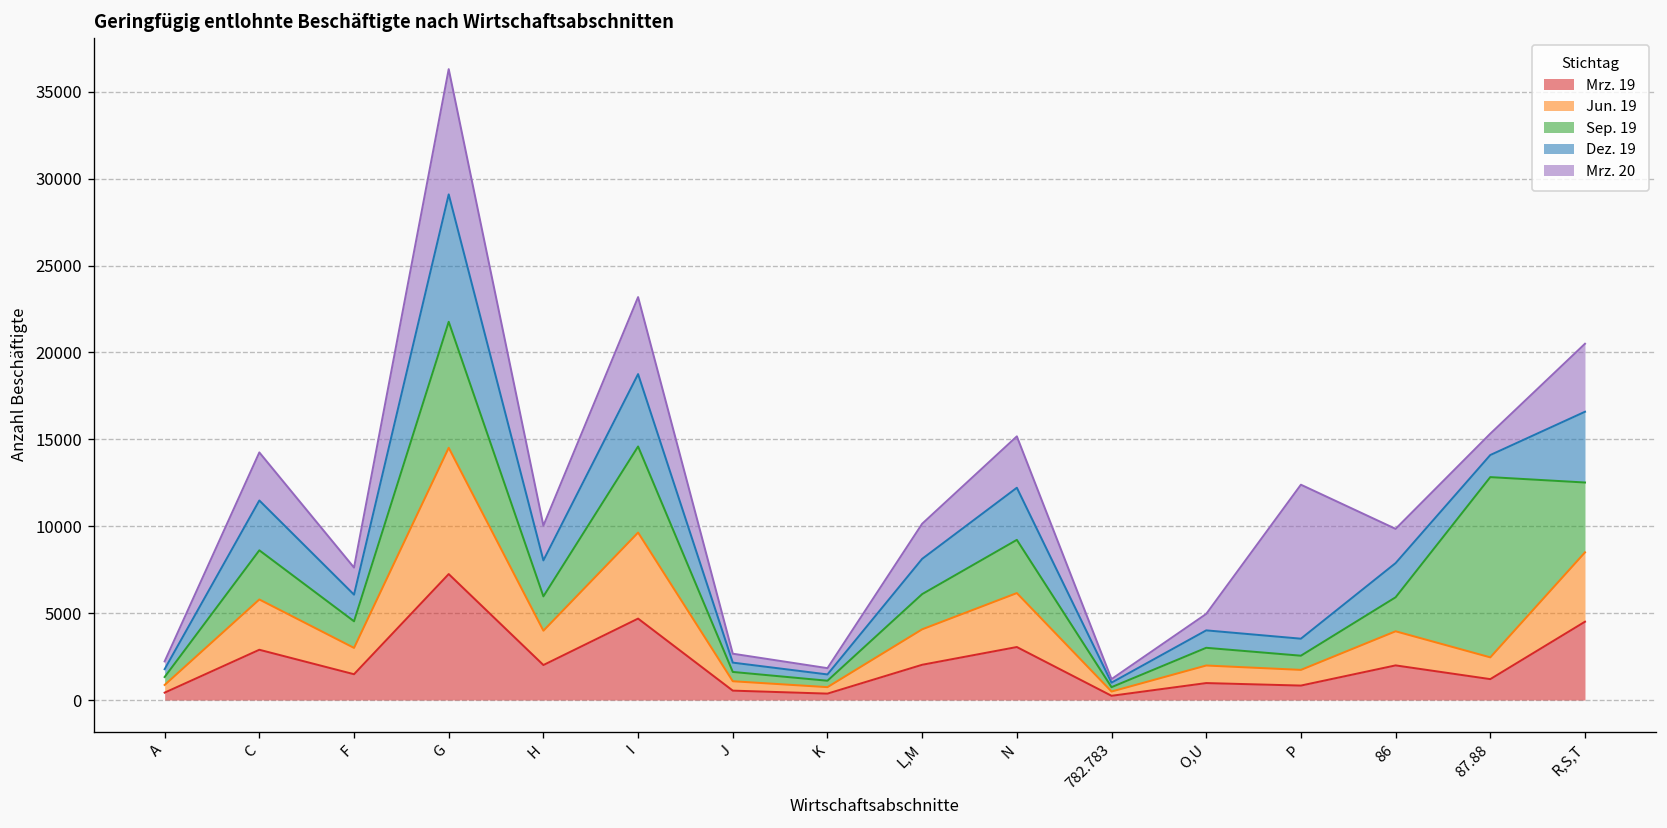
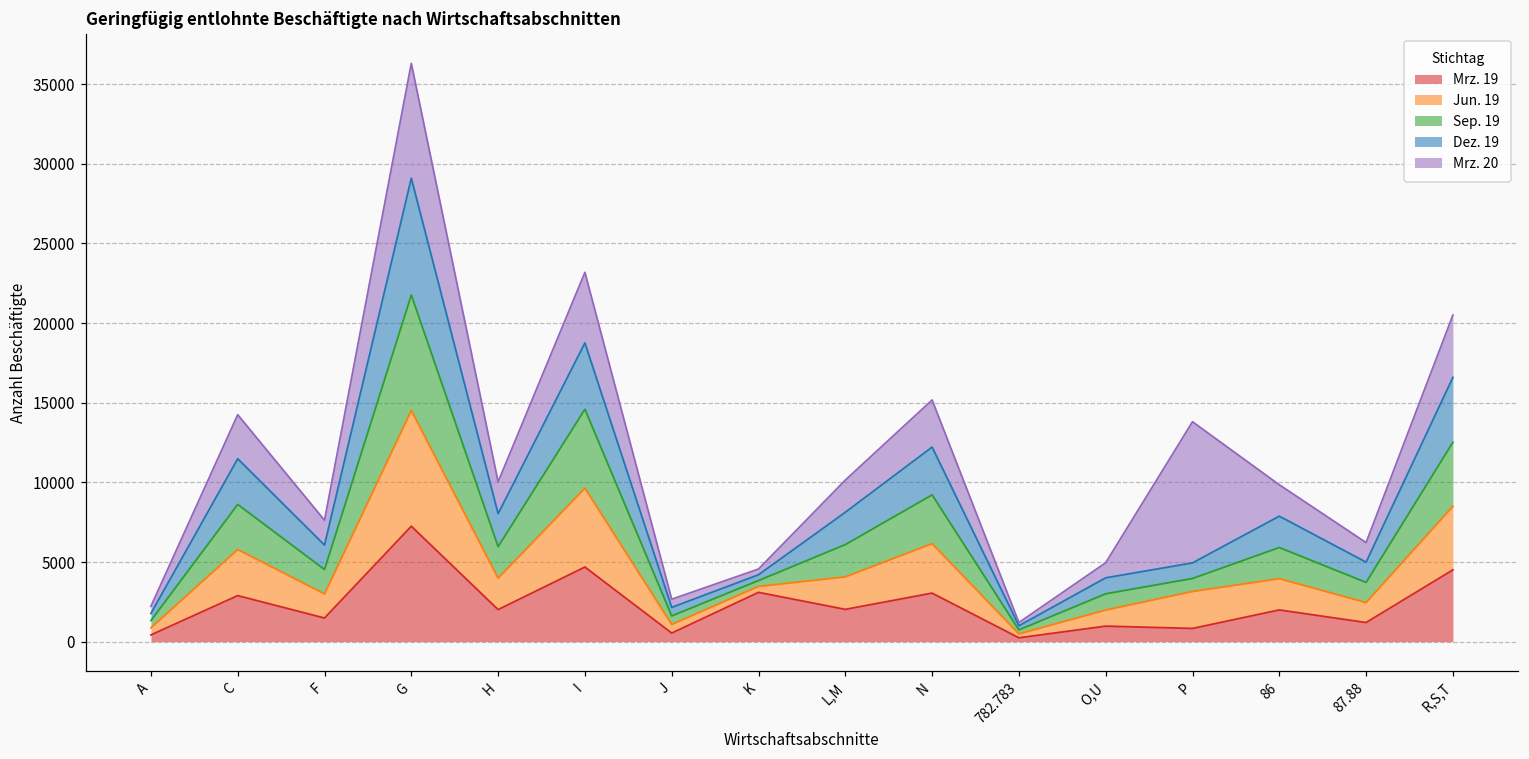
Mrz. 19, K: 400 -> 3100
Jun. 19, P: 900 -> 2300
Sep. 19, 87.88: 10400 -> 1300
